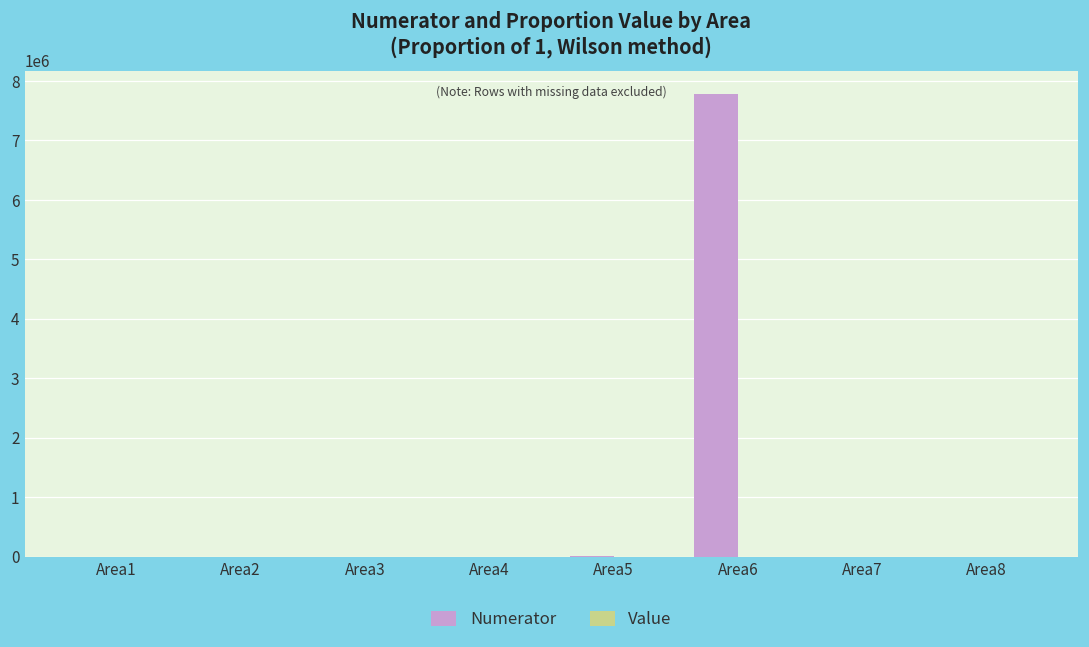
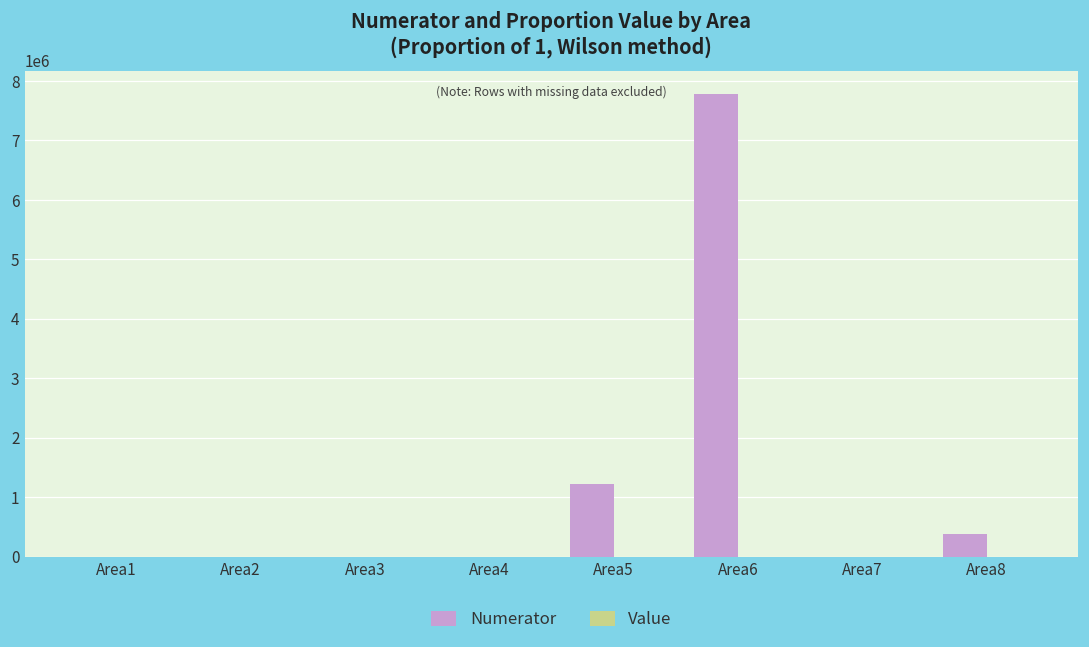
Numerator, Area5: 0 -> 1200000
Numerator, Area8: 0 -> 400000
